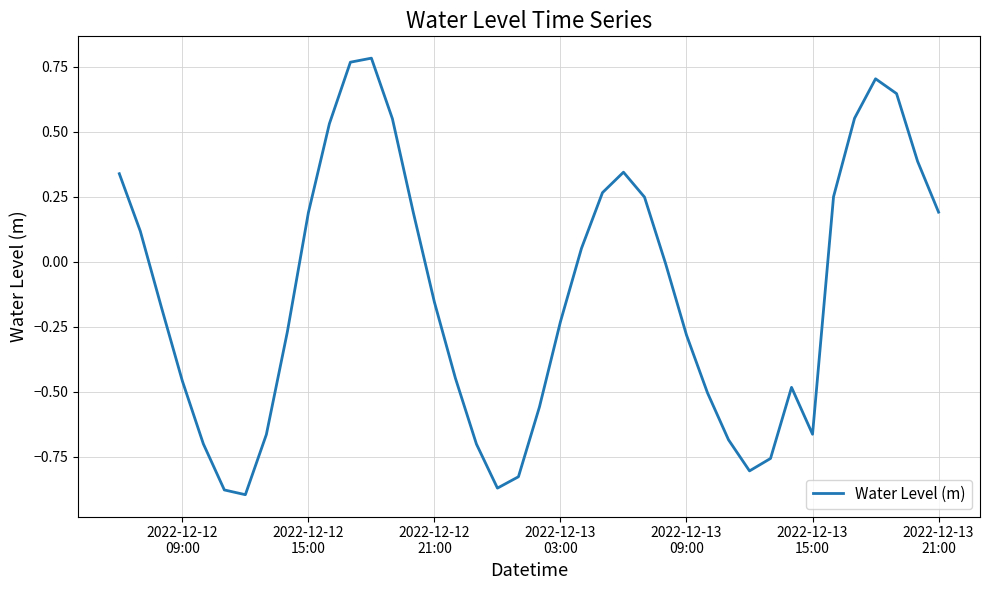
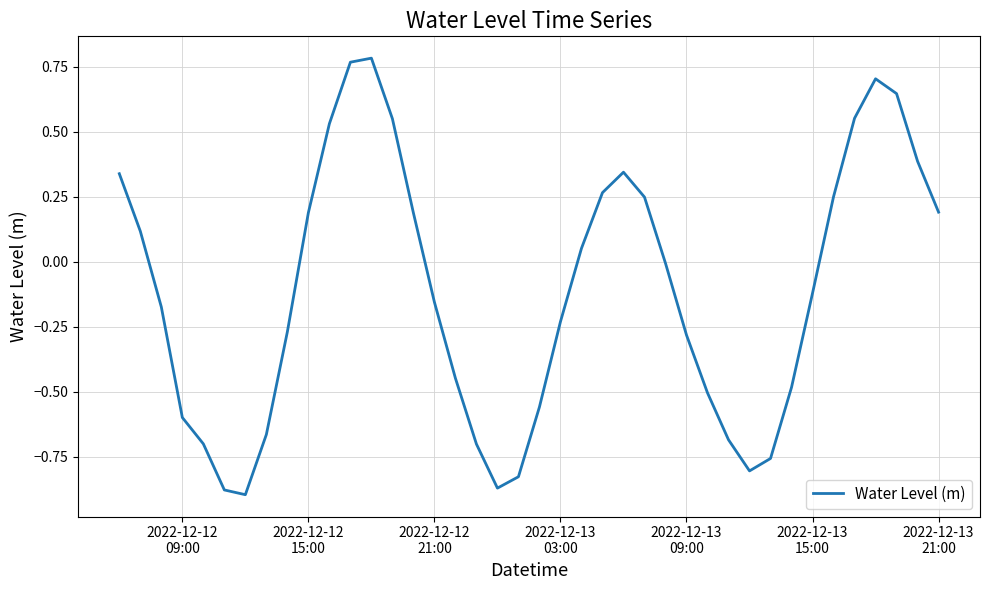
2022-12-12 09:00: -0.46 -> -0.60
2022-12-13 15:00: -0.66 -> -0.12
